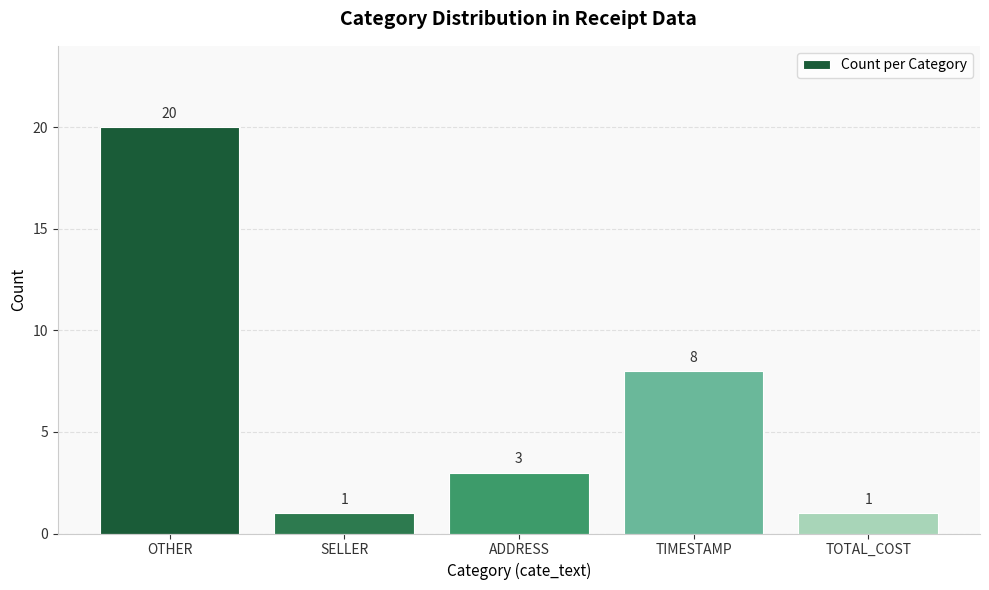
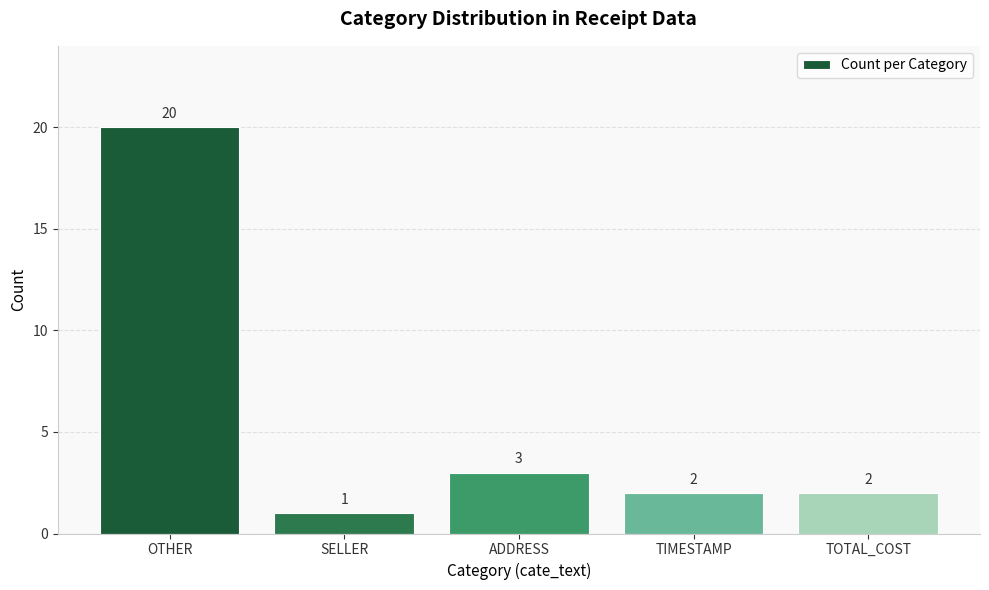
TIMESTAMP: 8 -> 2
TOTAL_COST: 1 -> 2
